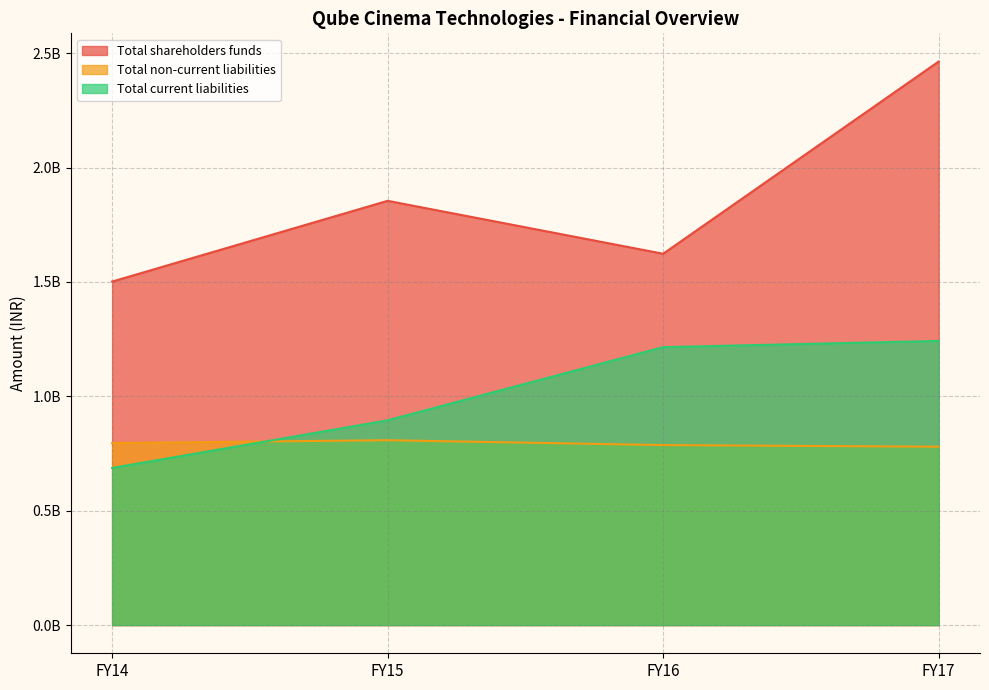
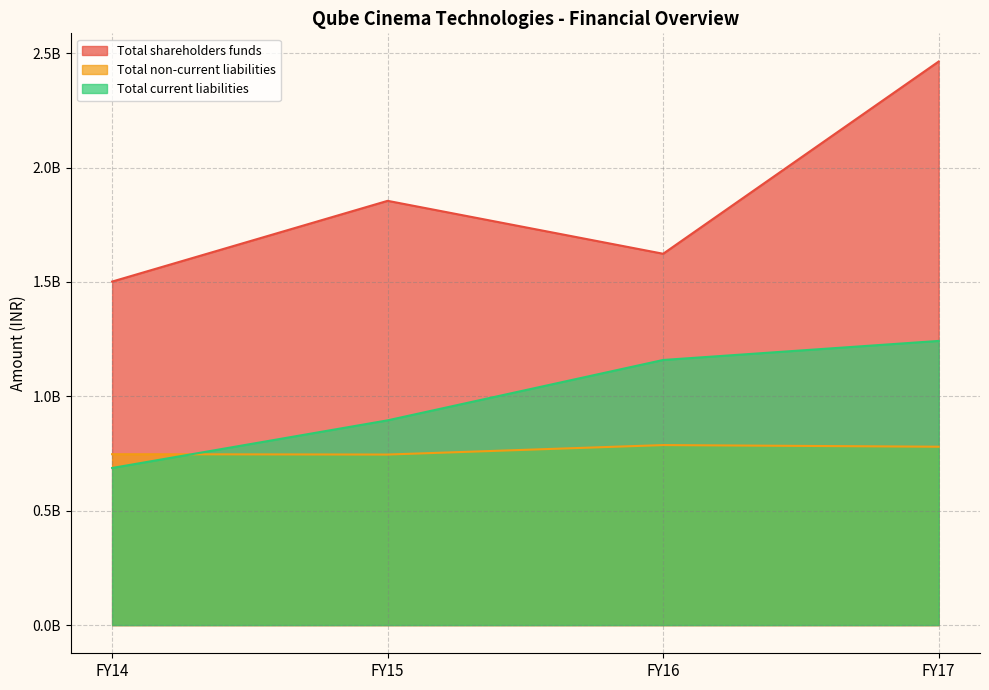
Total non-current liabilities, FY14: 800000000 -> 750000000
Total non-current liabilities, FY15: 810000000 -> 750000000
Total current liabilities, FY16: 1220000000 -> 1160000000
